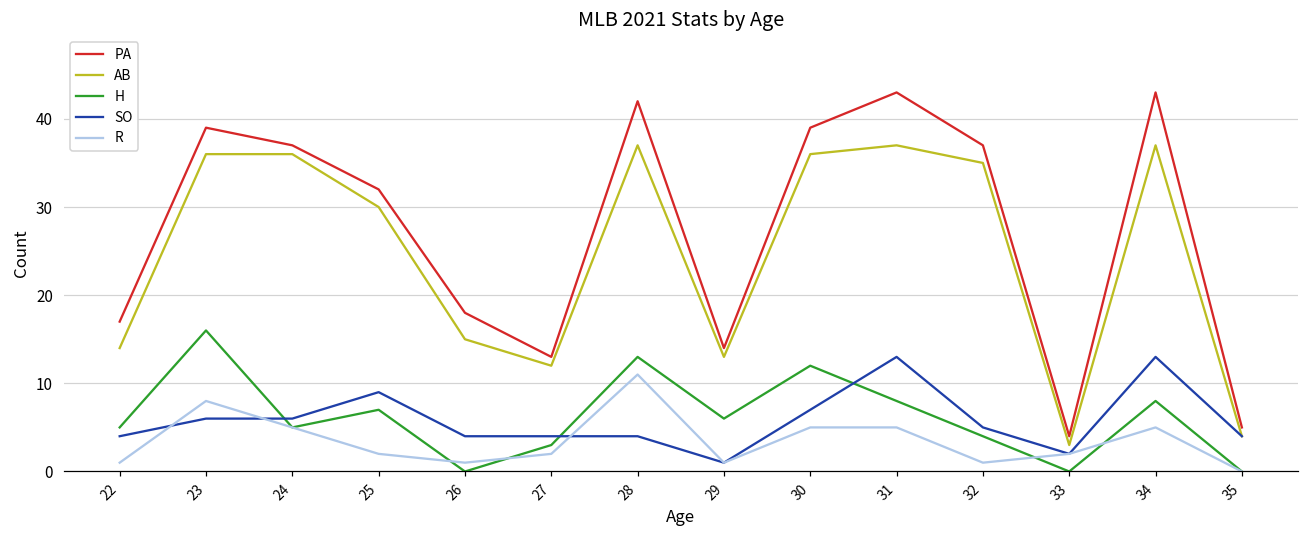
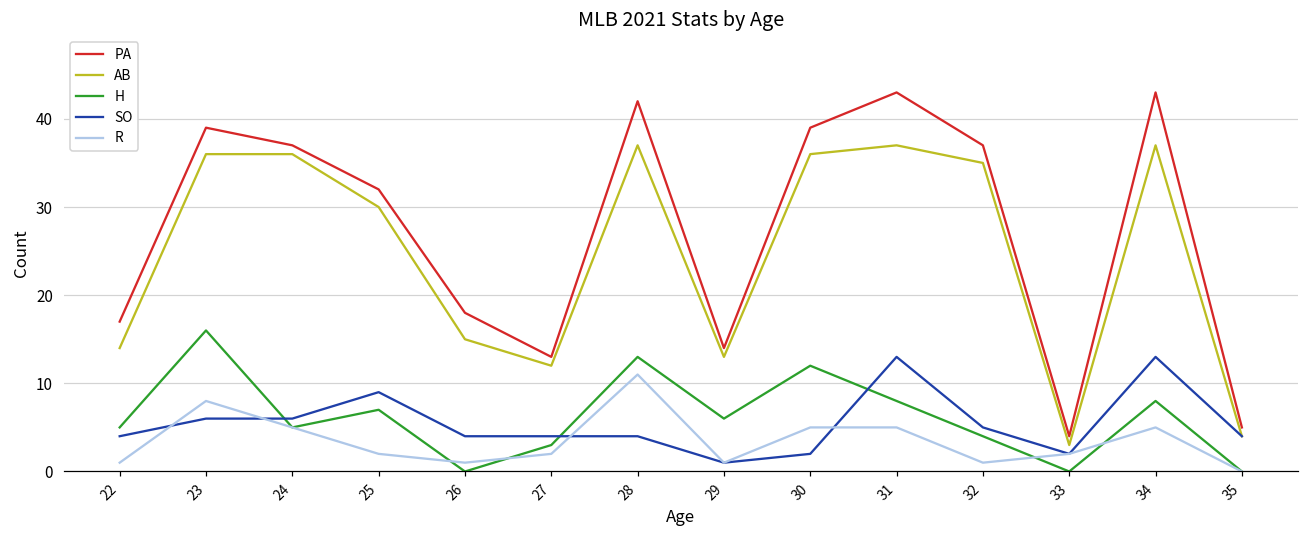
SO, 30: 7 -> 2
